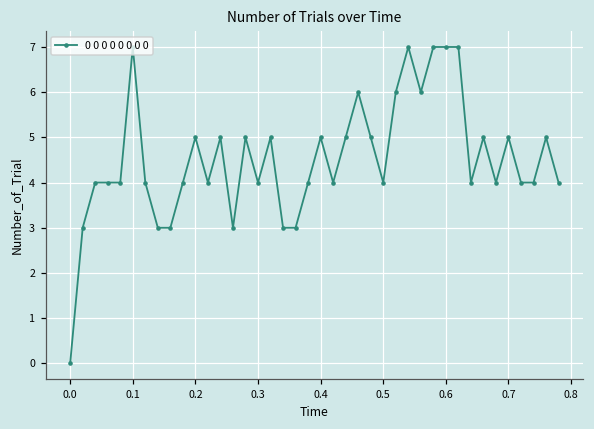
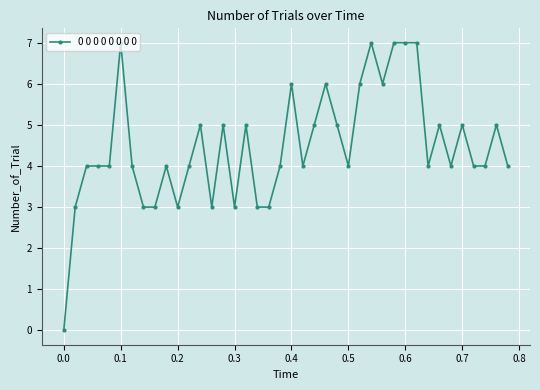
0.2: 5 -> 3
0.3: 4 -> 3
0.4: 5 -> 6
